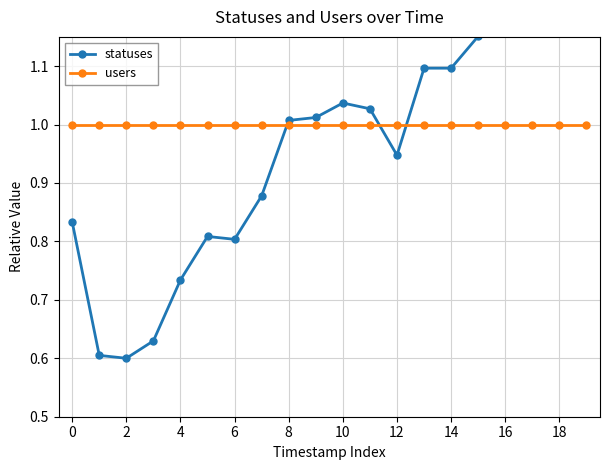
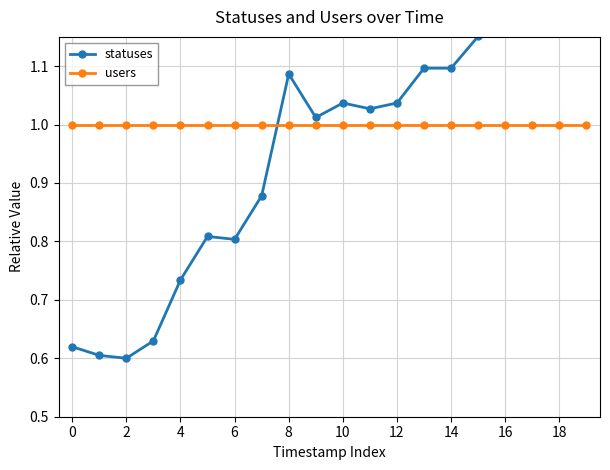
statuses, 0: 0.83 -> 0.62
statuses, 8: 1.01 -> 1.09
statuses, 12: 0.95 -> 1.04
